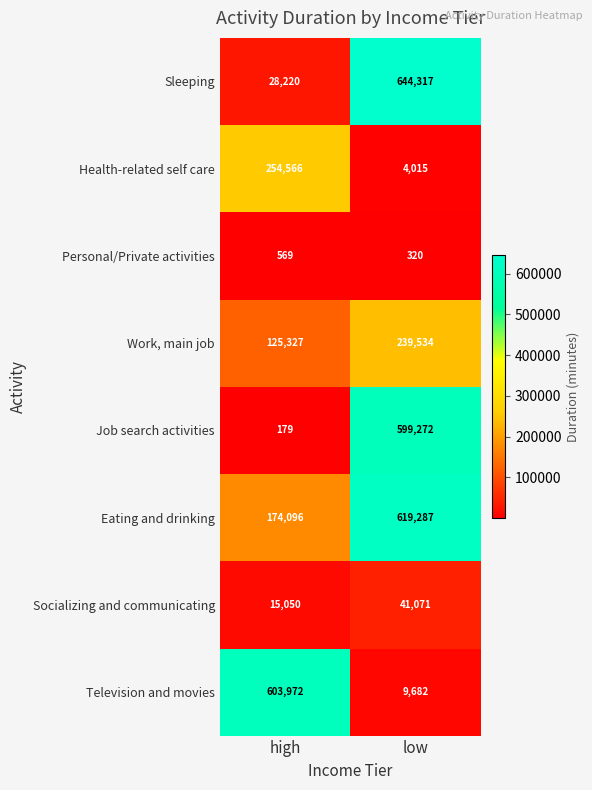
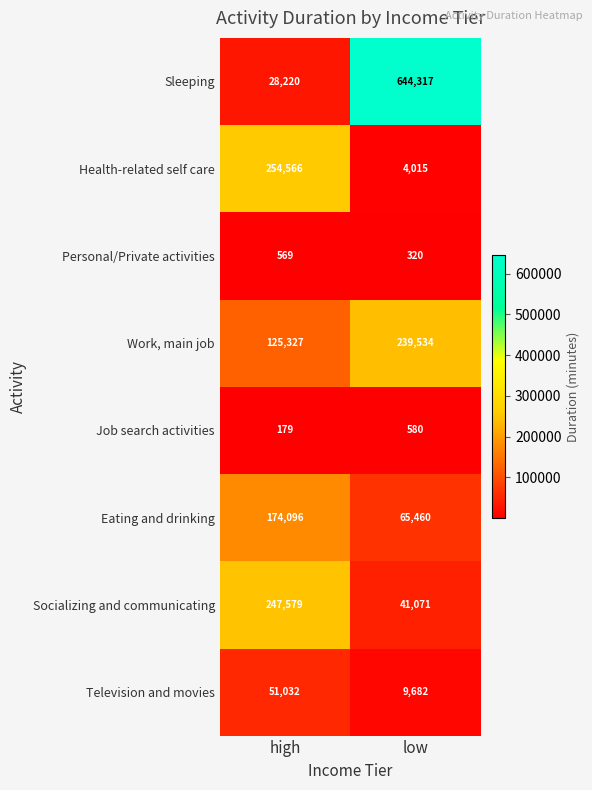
Job search activities, low: 599,272 -> 580
Eating and drinking, low: 619,287 -> 65,460
Socializing and communicating, high: 15,050 -> 247,579
Television and movies, high: 603,972 -> 51,032
